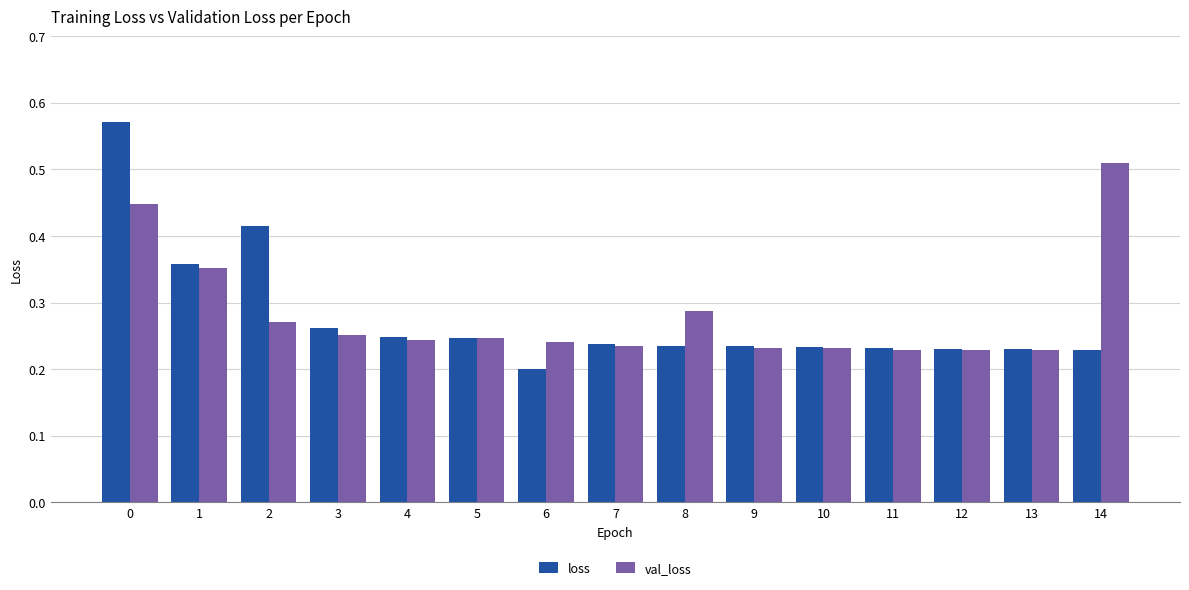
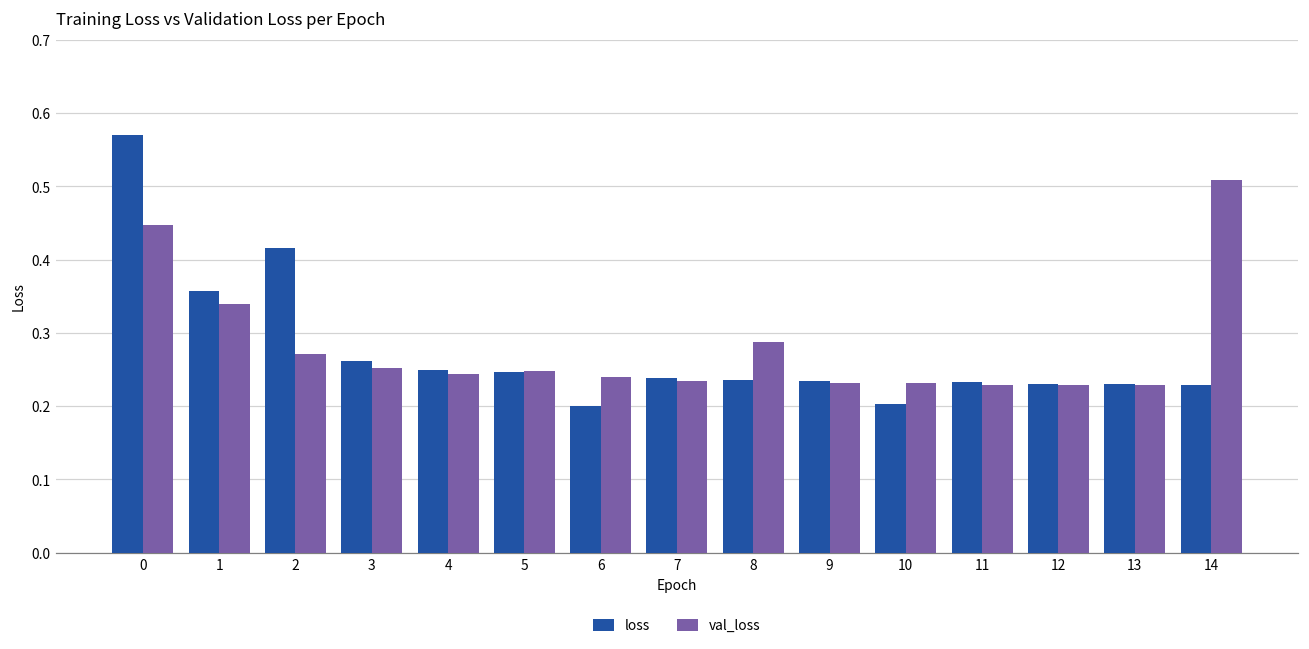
val_loss, 1: 0.35 -> 0.34
loss, 10: 0.23 -> 0.20
